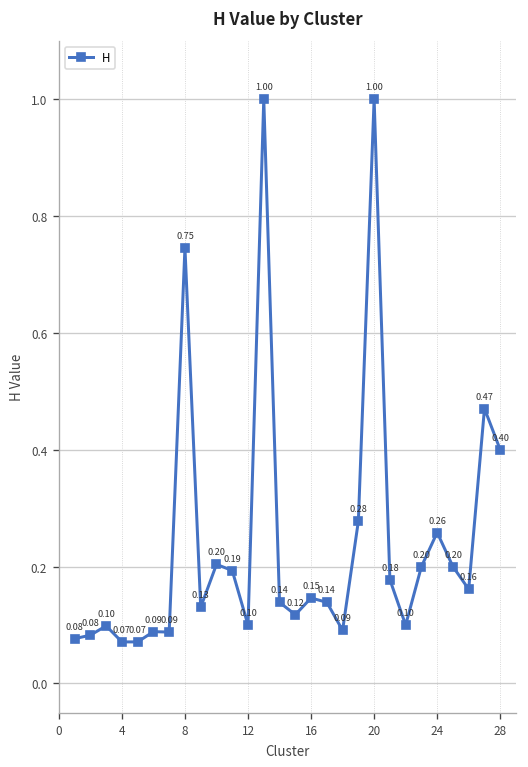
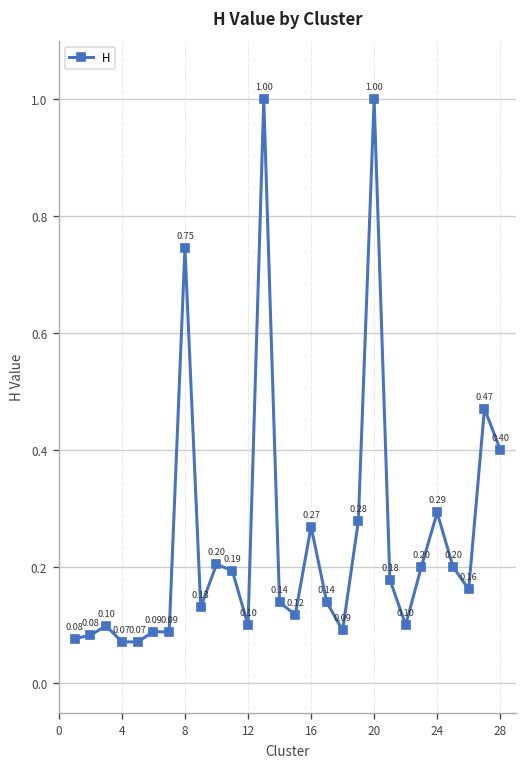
16: 0.15 -> 0.27
24: 0.26 -> 0.29
